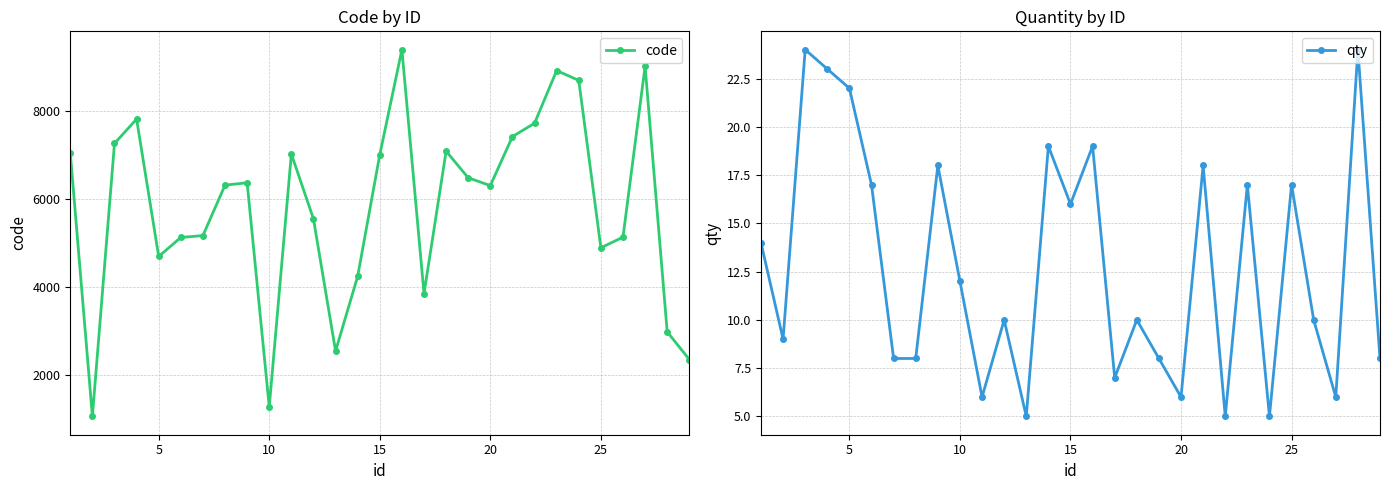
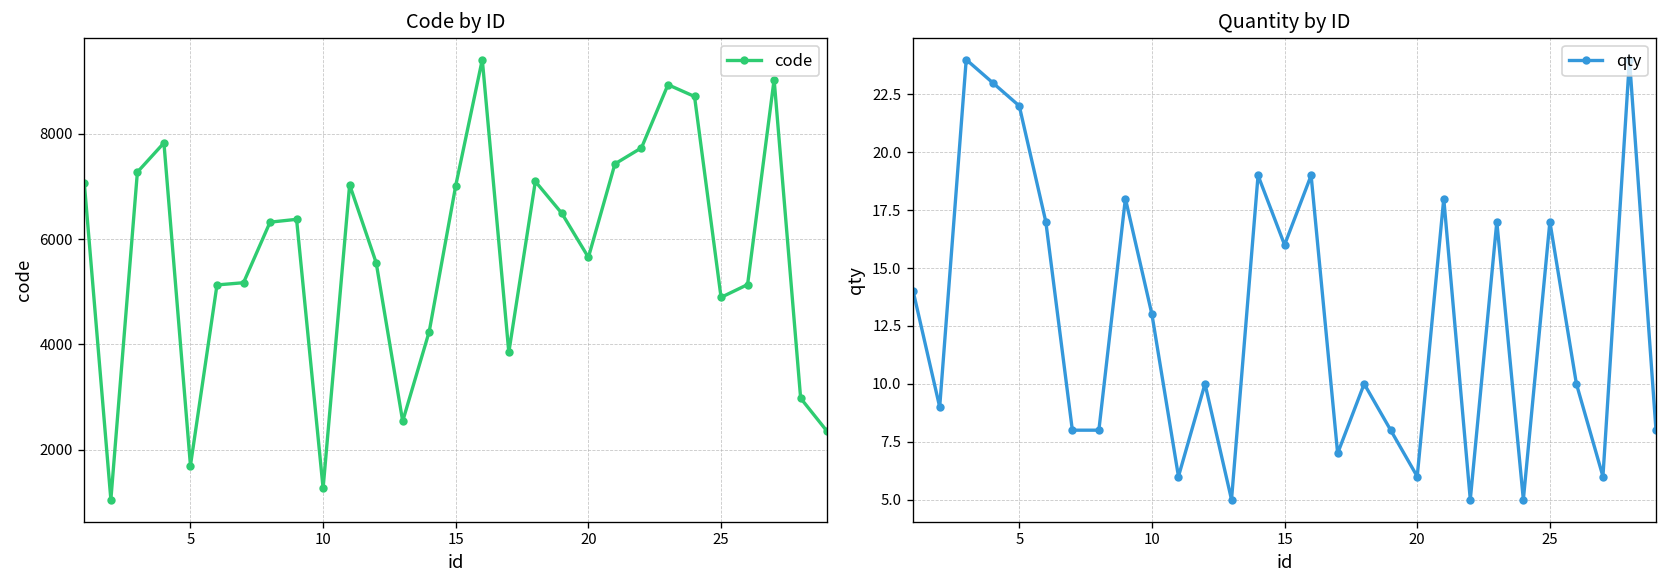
Code by ID, 5: 4700 -> 1700
Code by ID, 20: 6300 -> 5700
Quantity by ID, 10: 12 -> 13
